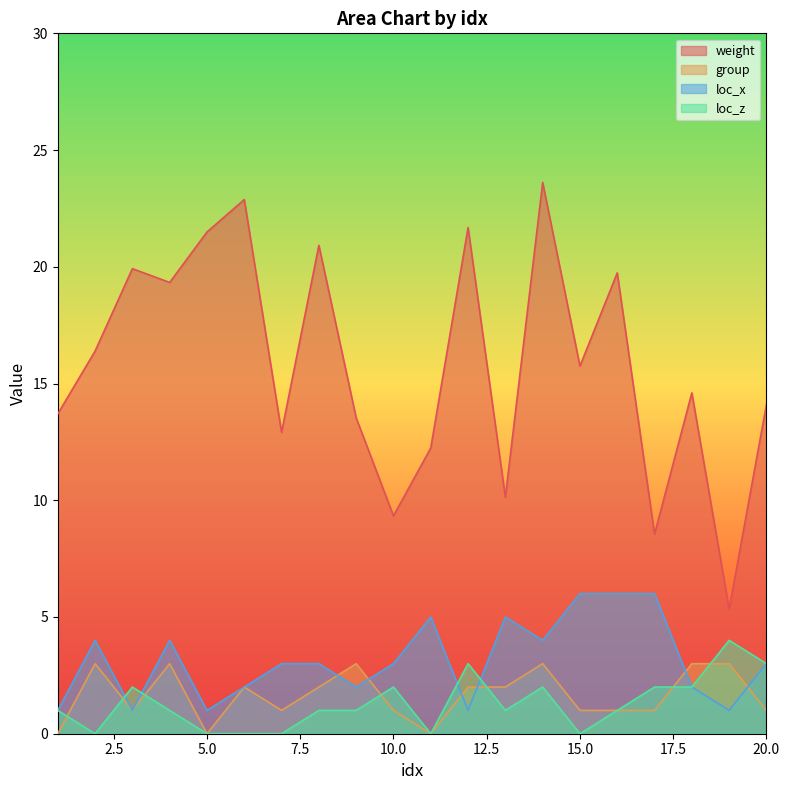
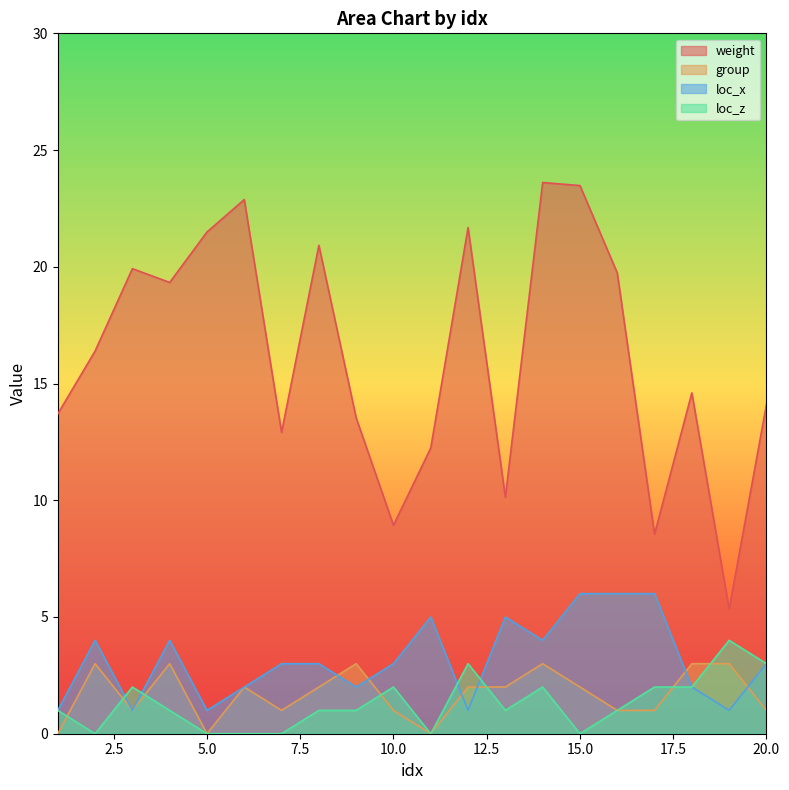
weight, 10.0: 9.3 -> 8.9
weight, 15.0: 15.8 -> 23.5
group, 15.0: 1 -> 2
